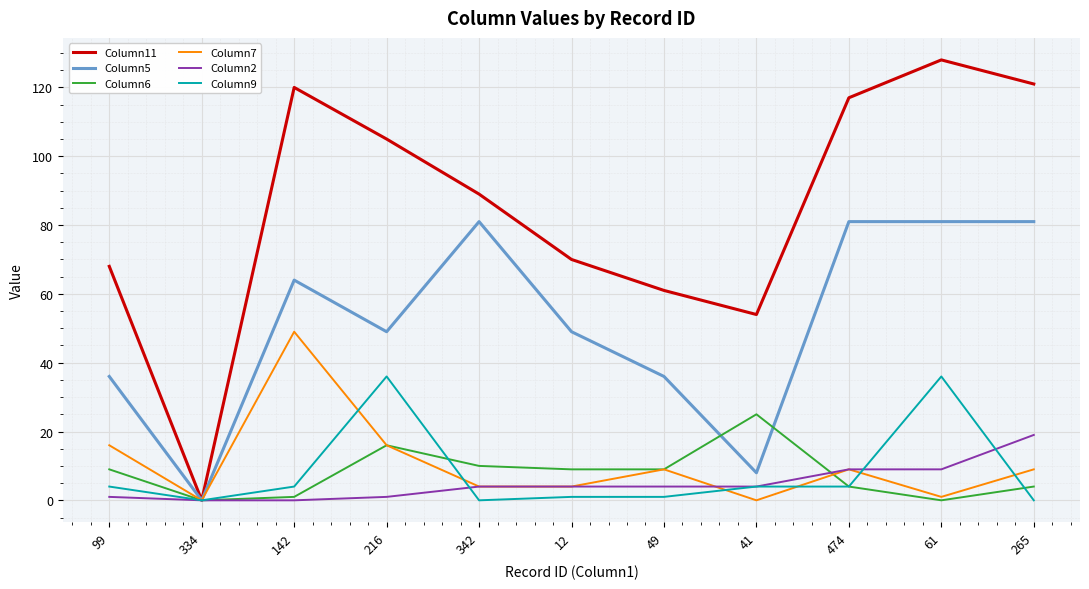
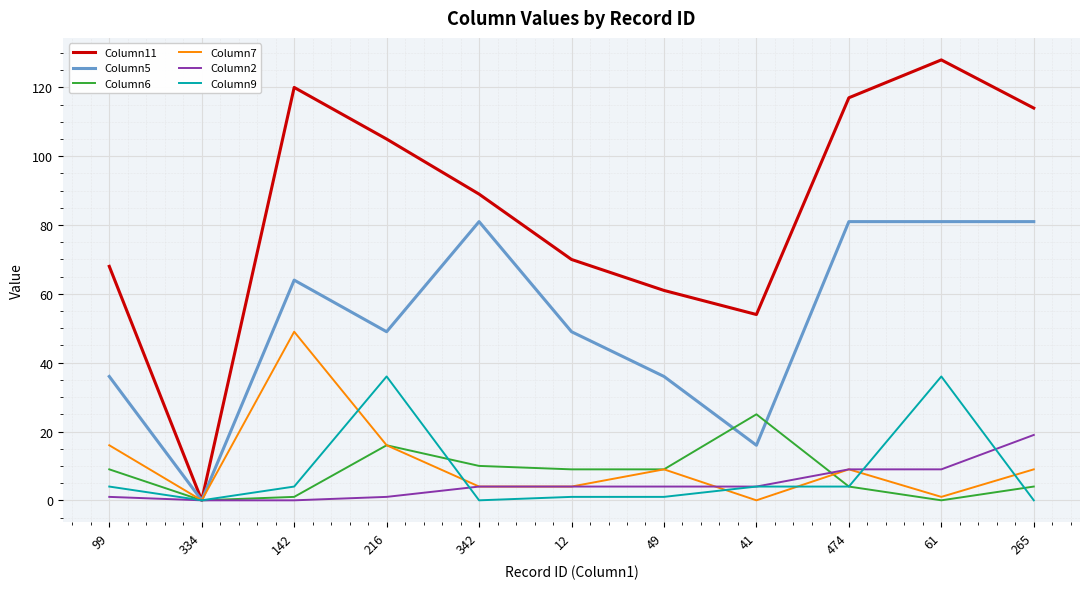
Column5, 41: 8 -> 16
Column11, 265: 121 -> 114
